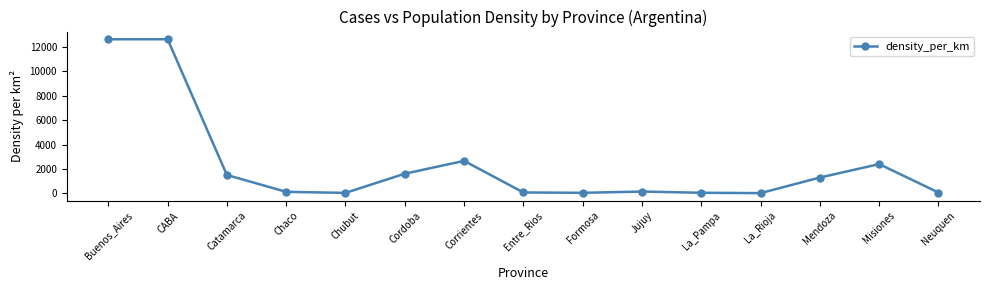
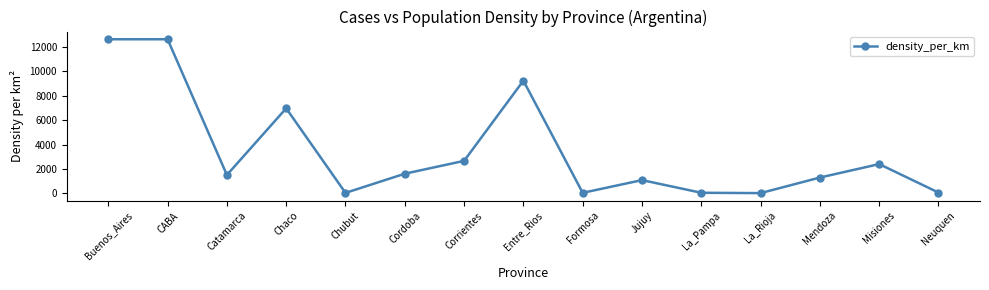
Chaco: 100 -> 7000
Entre_Rios: 100 -> 9200
Jujuy: 100 -> 1100
